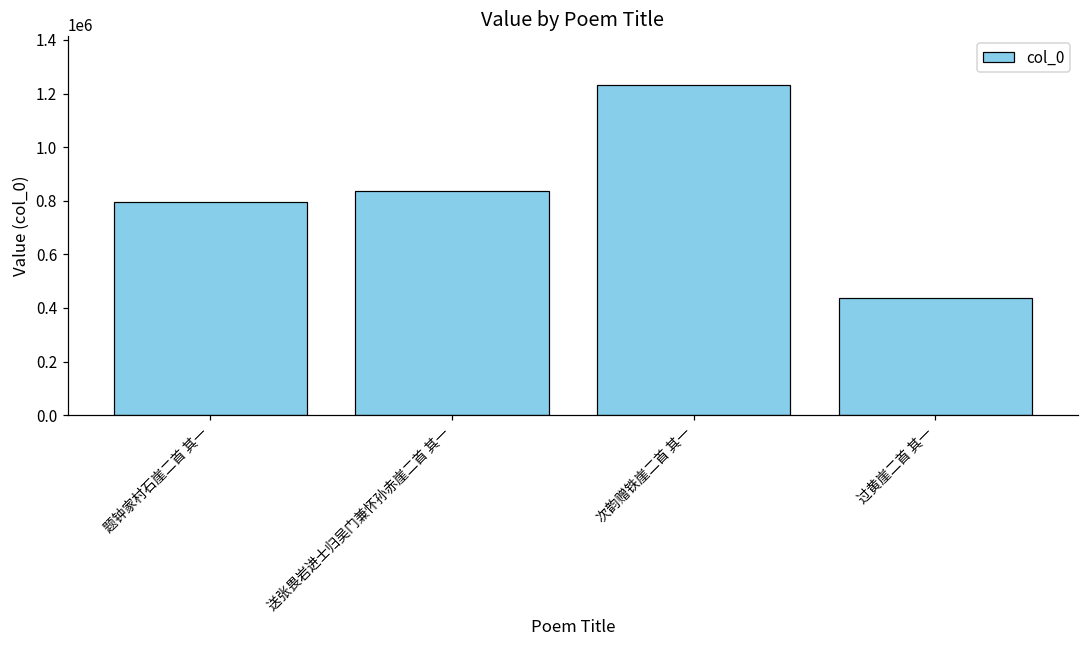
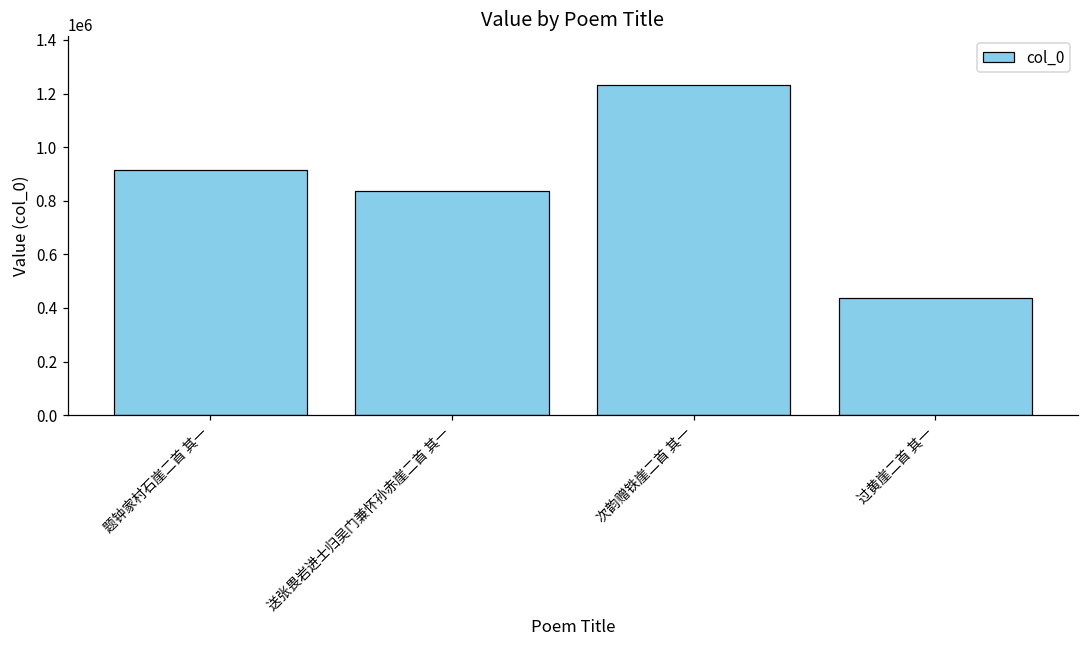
题钟家村石崖二首 其一: 790000 -> 910000
